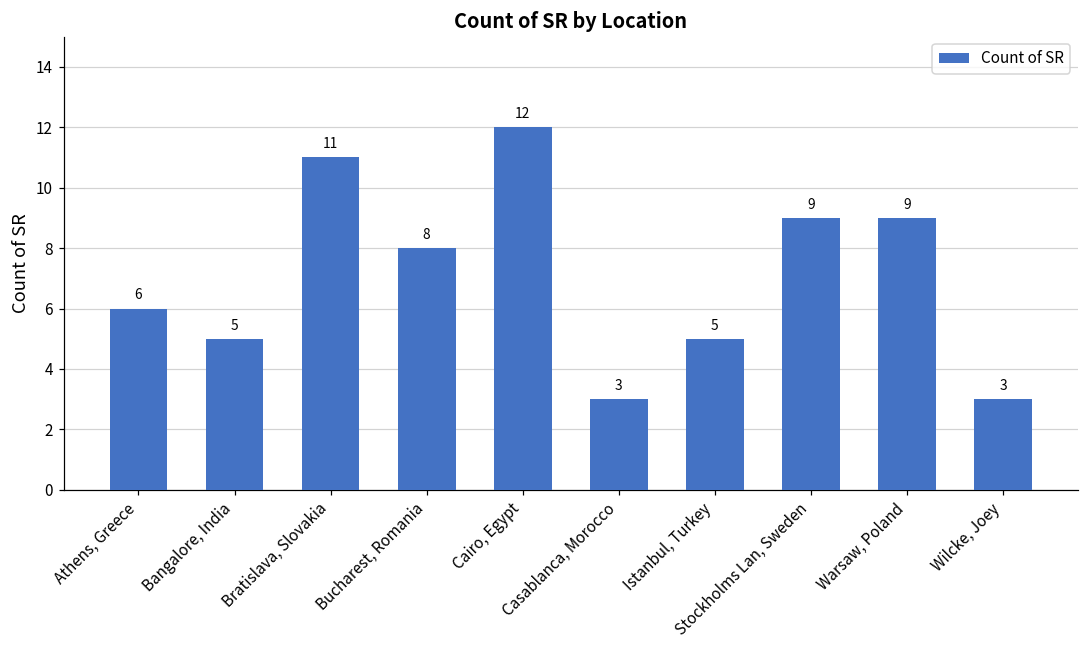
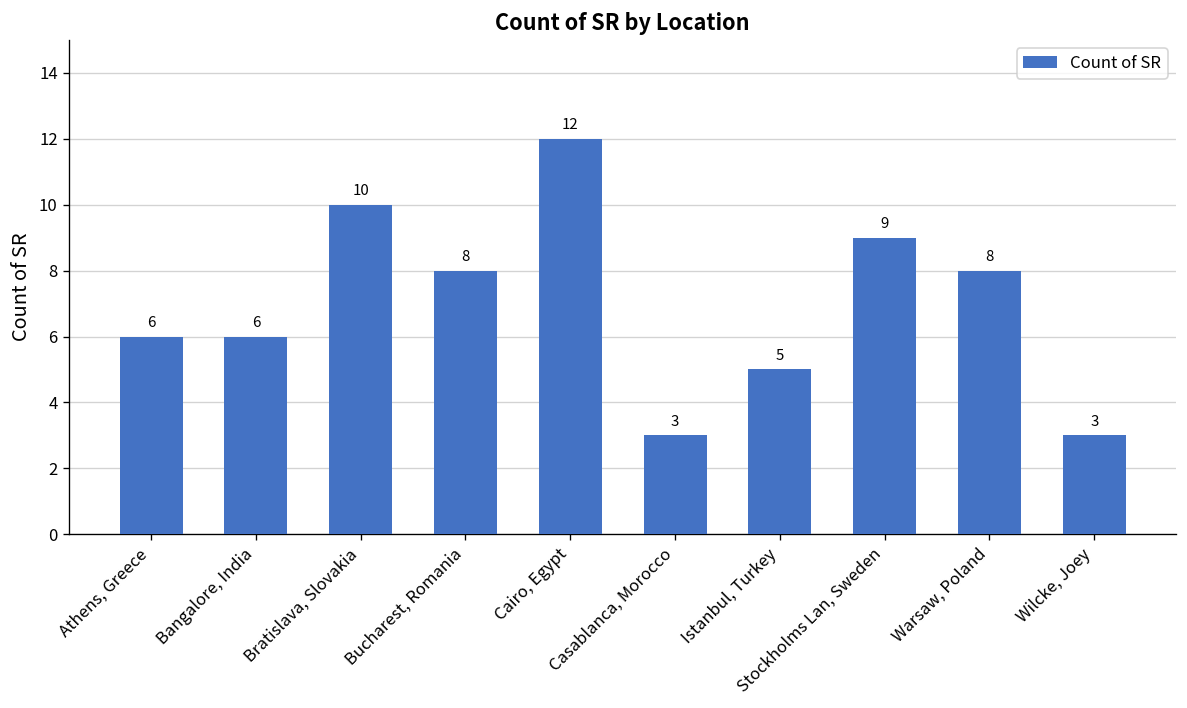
Bangalore, India: 5 -> 6
Bratislava, Slovakia: 11 -> 10
Warsaw, Poland: 9 -> 8
